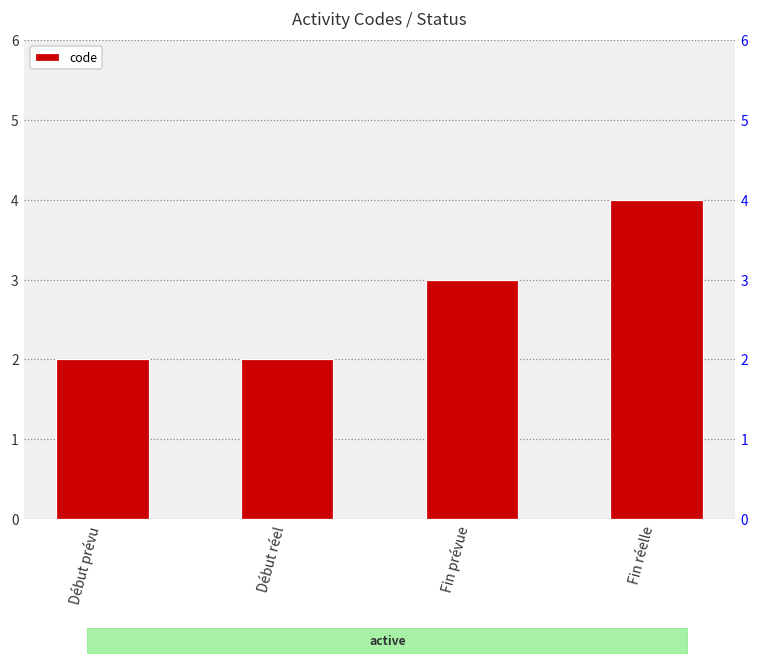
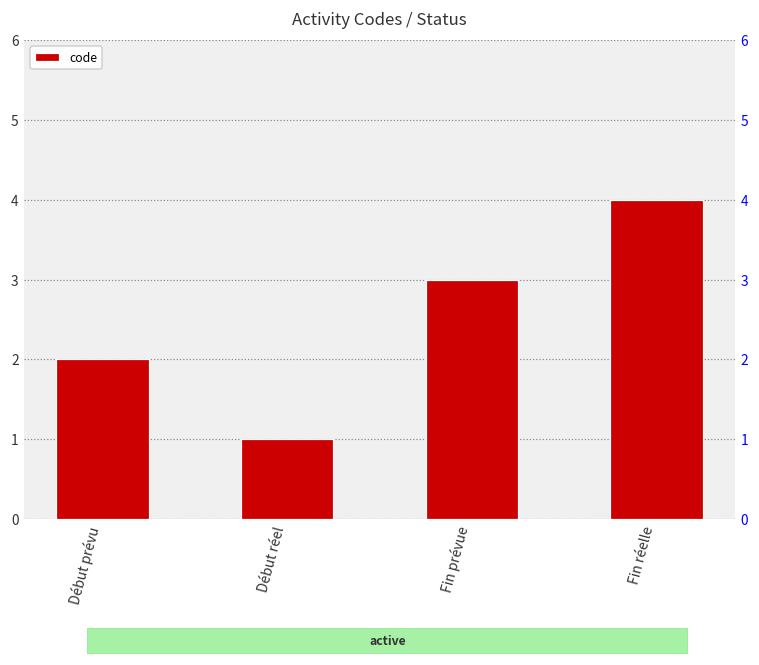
Début réel: 2 -> 1
